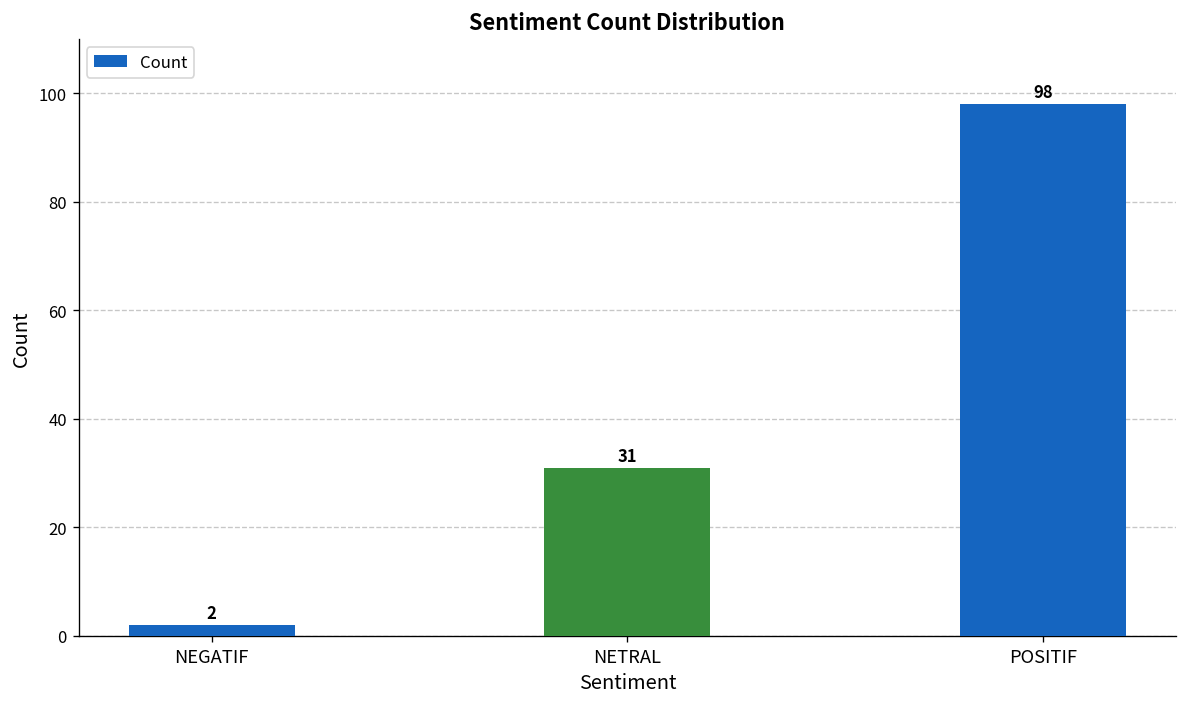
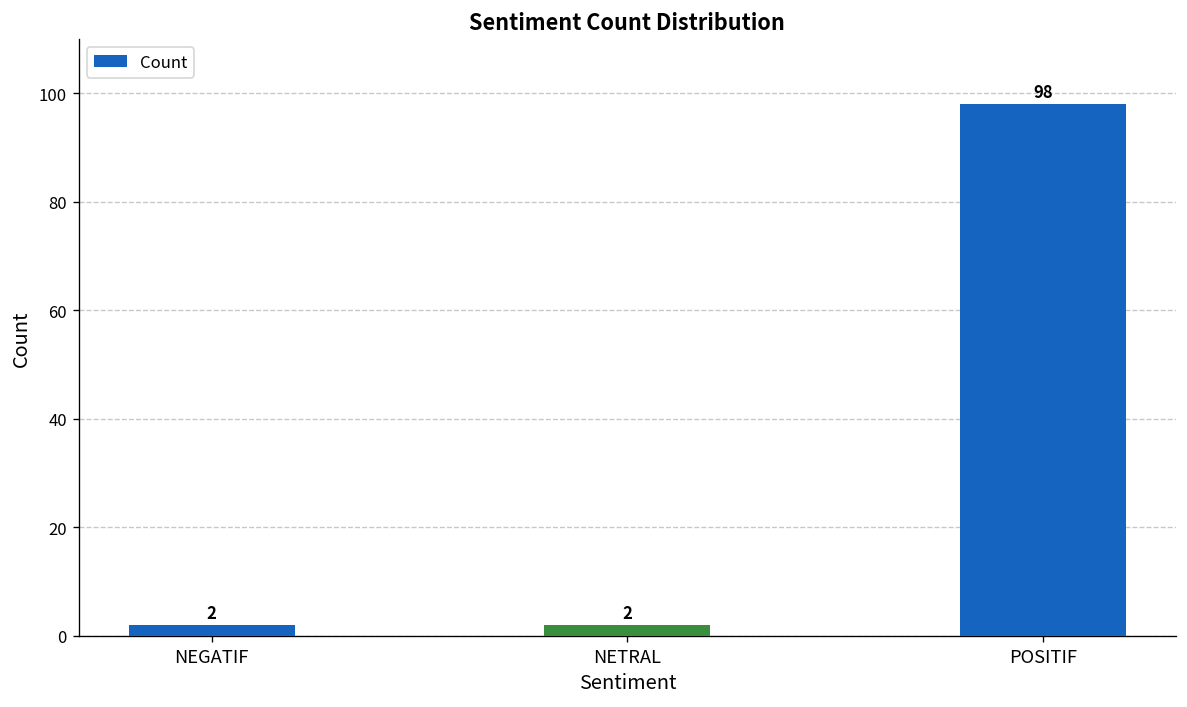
NETRAL: 31 -> 2
